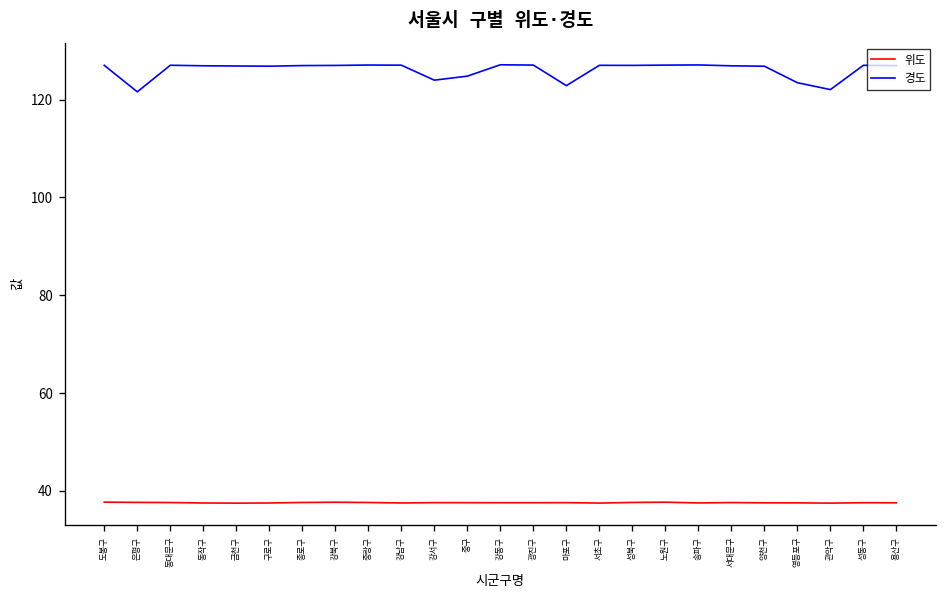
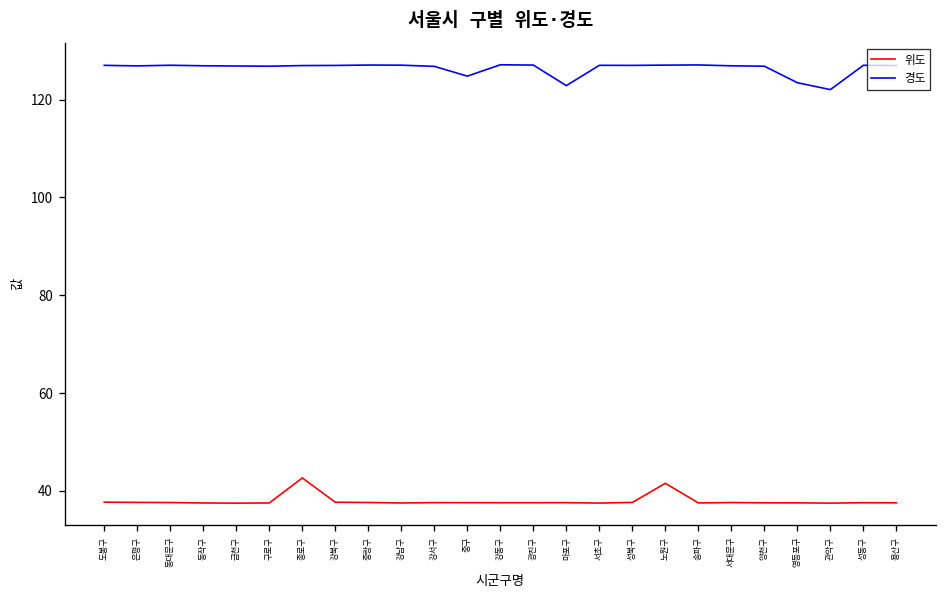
경도, 은평구: 122 -> 127
위도, 종로구: 38 -> 43
경도, 강서구: 124 -> 127
위도, 노원구: 38 -> 42
